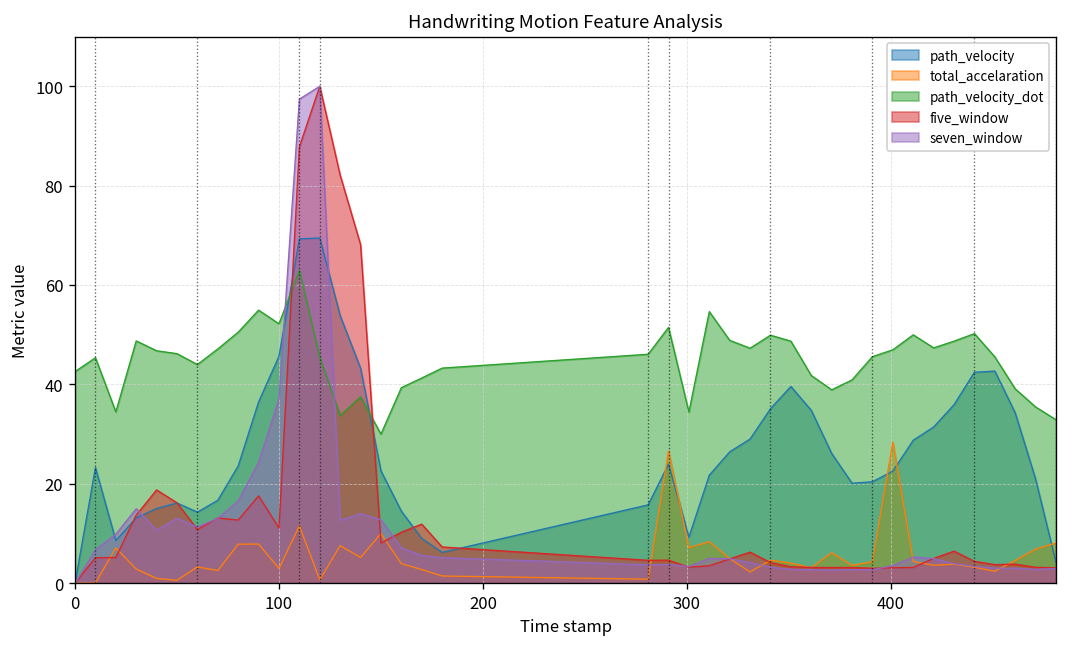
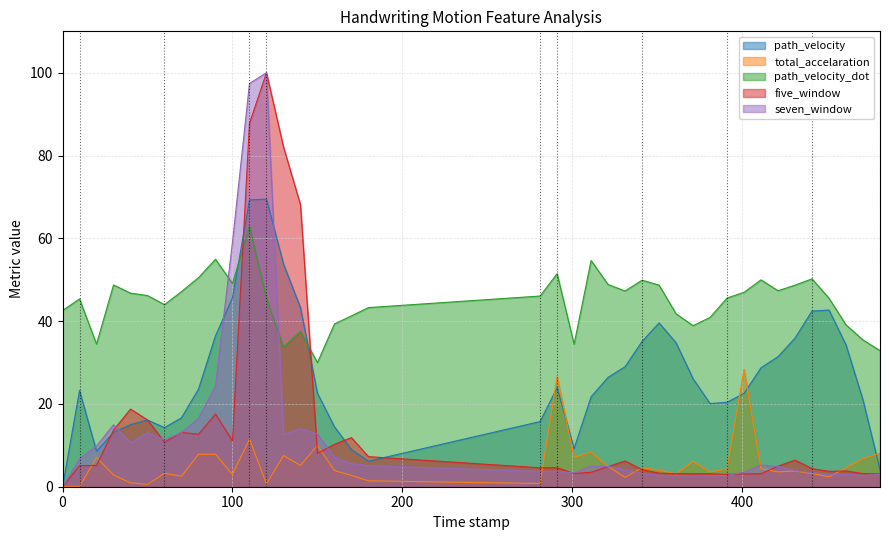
path_velocity_dot, 100: 52 -> 49
seven_window, 100: 37 -> 59
